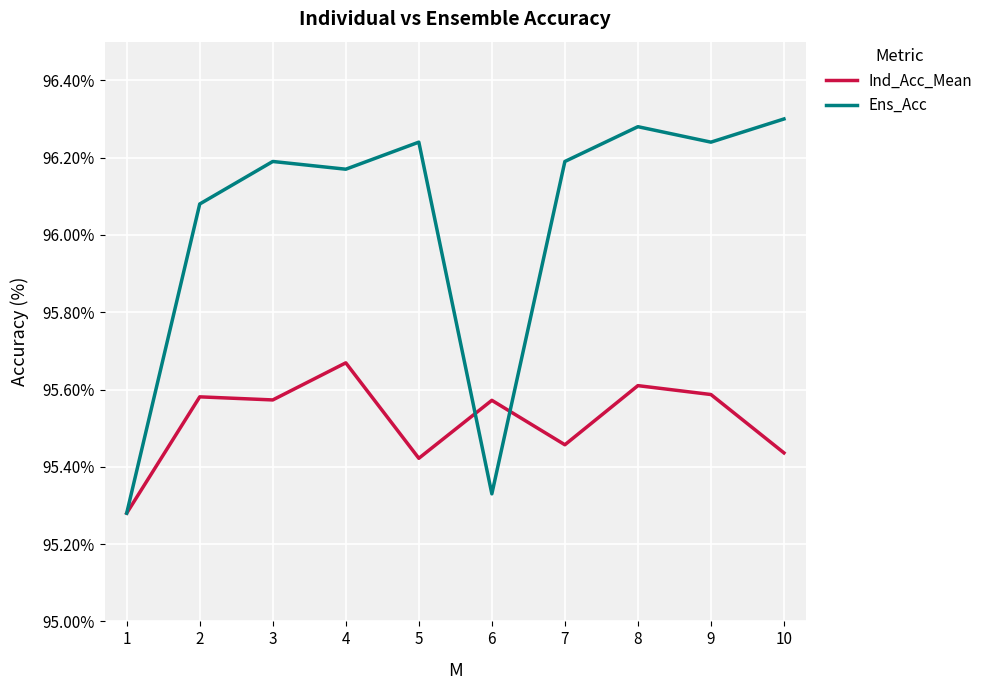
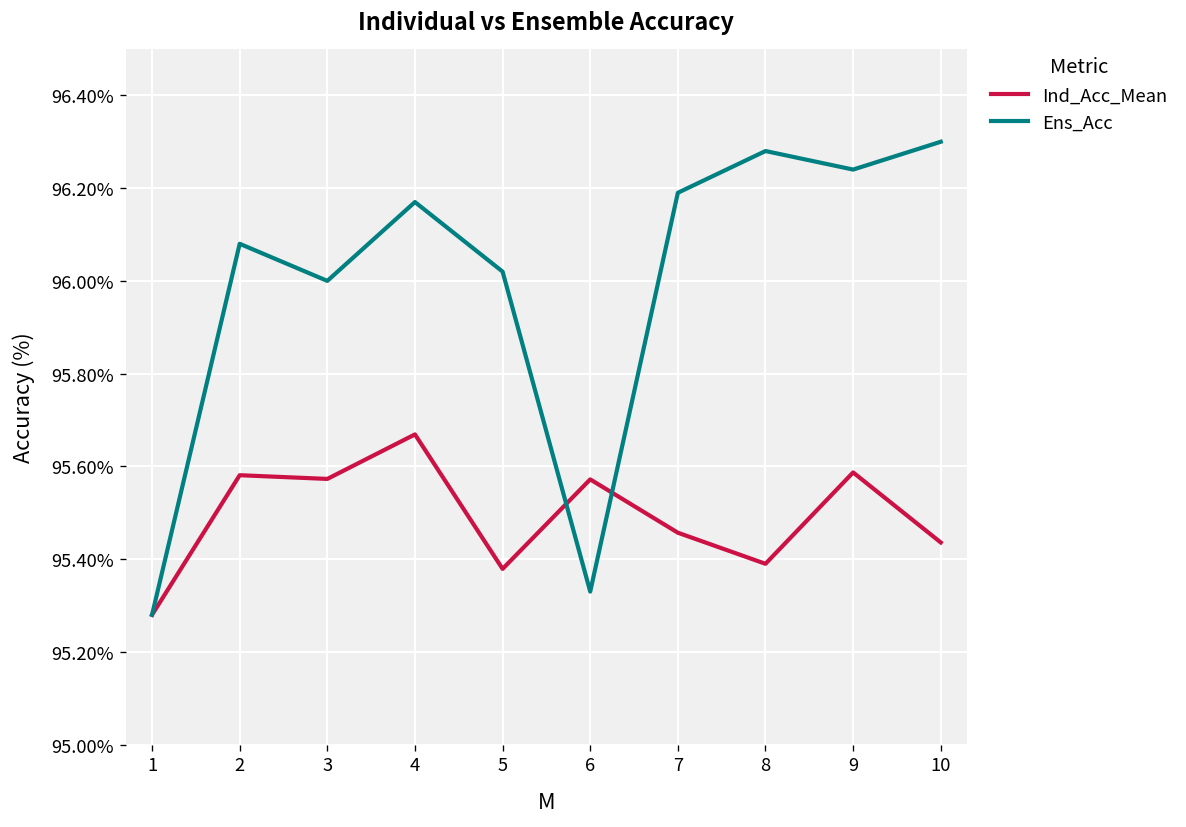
Ens_Acc, 3: 96.19% -> 96.00%
Ind_Acc_Mean, 5: 95.42% -> 95.38%
Ens_Acc, 5: 96.24% -> 96.02%
Ind_Acc_Mean, 8: 95.61% -> 95.39%
